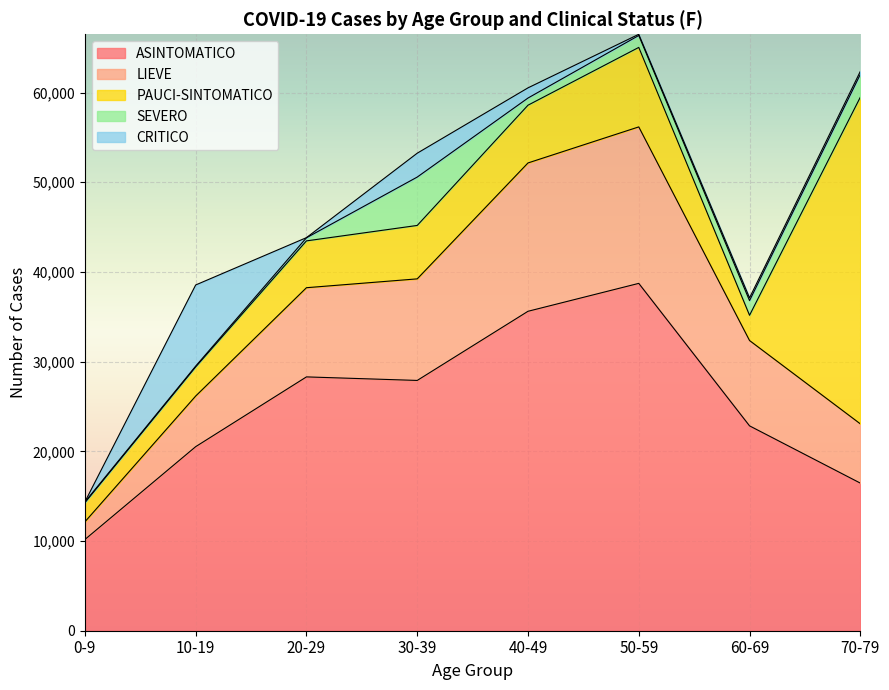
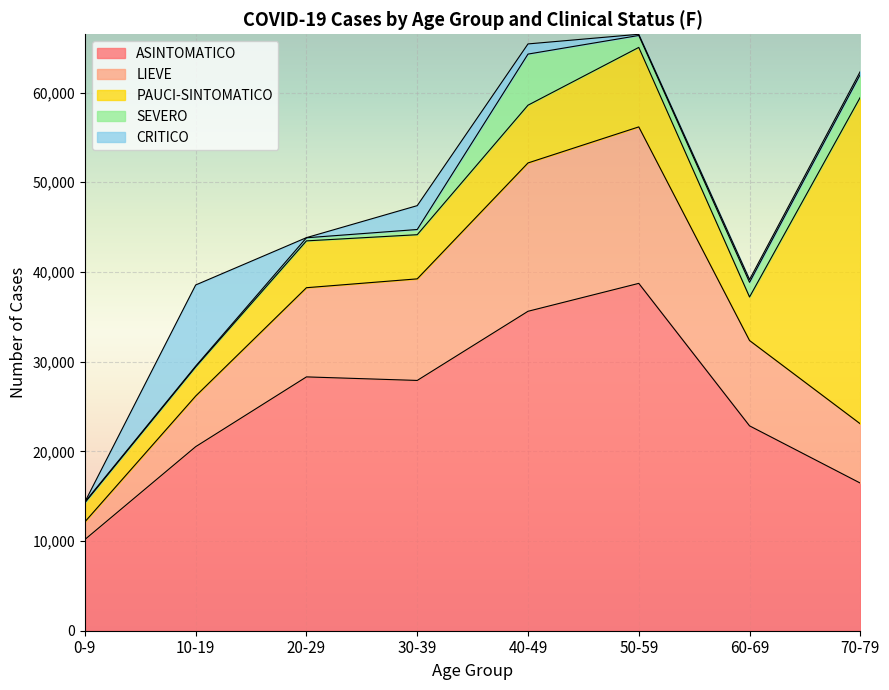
PAUCI-SINTOMATICO, 30-39: 6,000 -> 5,000
SEVERO, 30-39: 5,000 -> 1,000
SEVERO, 40-49: 1,000 -> 6,000
PAUCI-SINTOMATICO, 60-69: 3,000 -> 5,000
